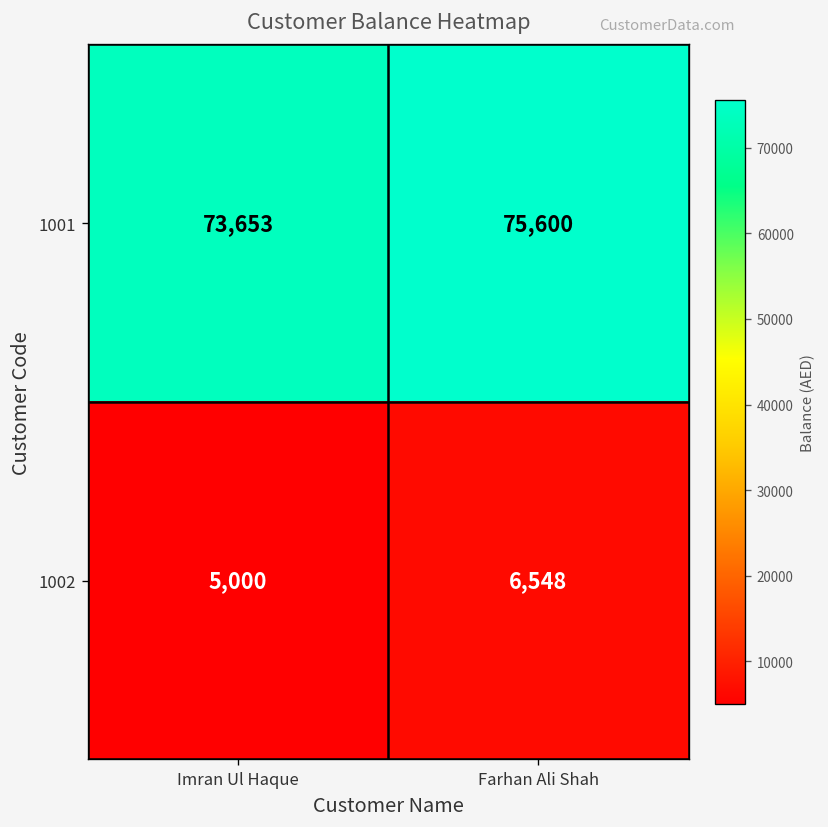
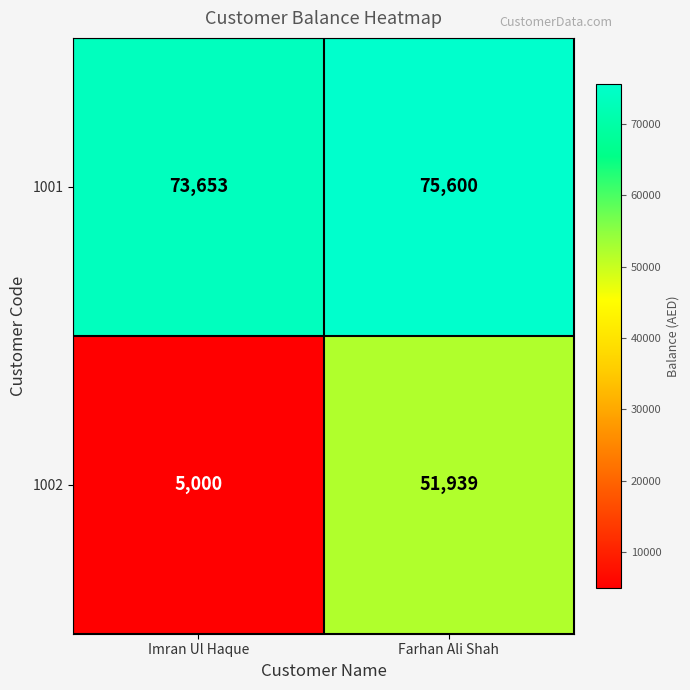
1002, Farhan Ali Shah: 6,548 -> 51,939
